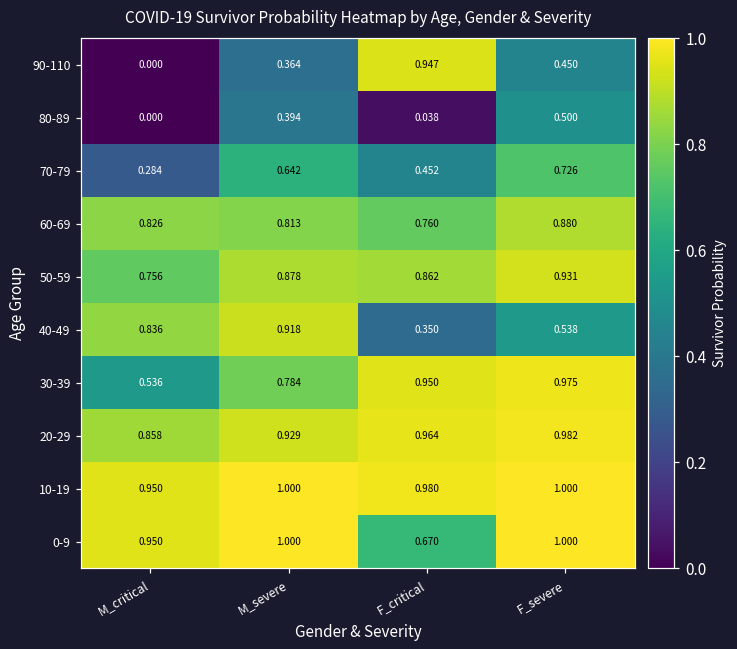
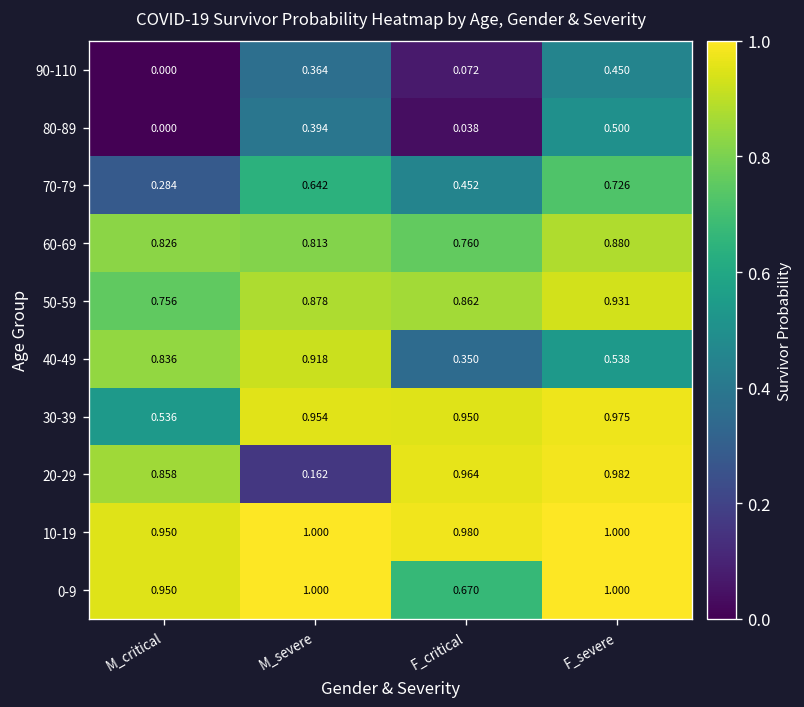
90-110, F_critical: 0.947 -> 0.072
30-39, M_severe: 0.784 -> 0.954
20-29, M_severe: 0.929 -> 0.162
